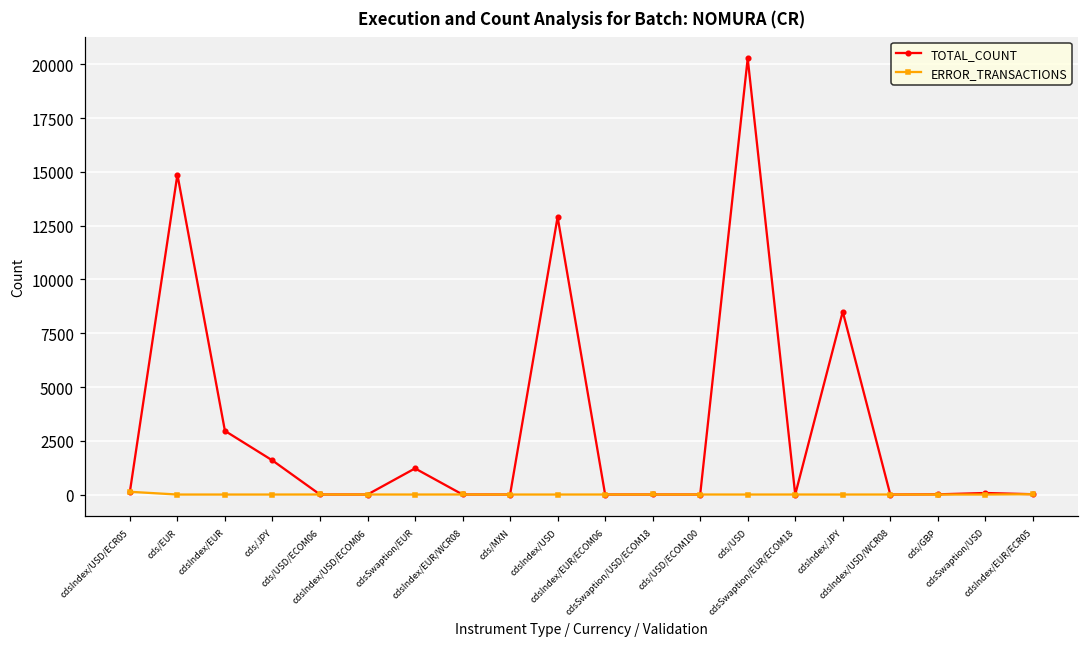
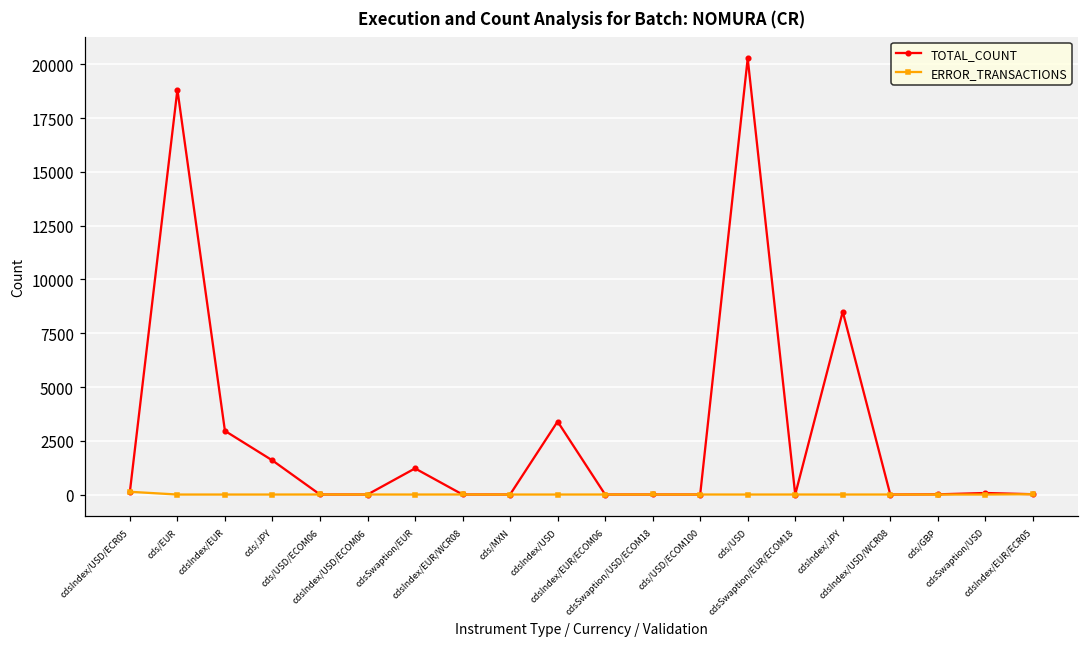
TOTAL_COUNT, cds/EUR: 14900 -> 18800
TOTAL_COUNT, cdsIndex/USD: 12900 -> 3400
